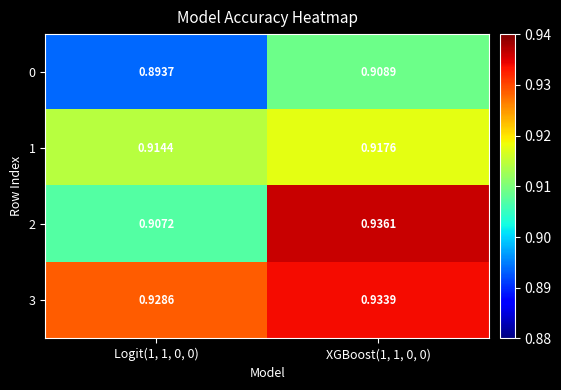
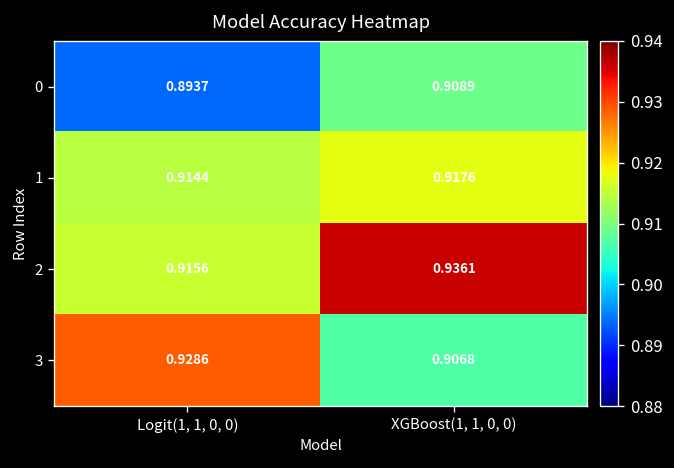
2, Logit(1, 1, 0, 0): 0.9072 -> 0.9156
3, XGBoost(1, 1, 0, 0): 0.9339 -> 0.9068
